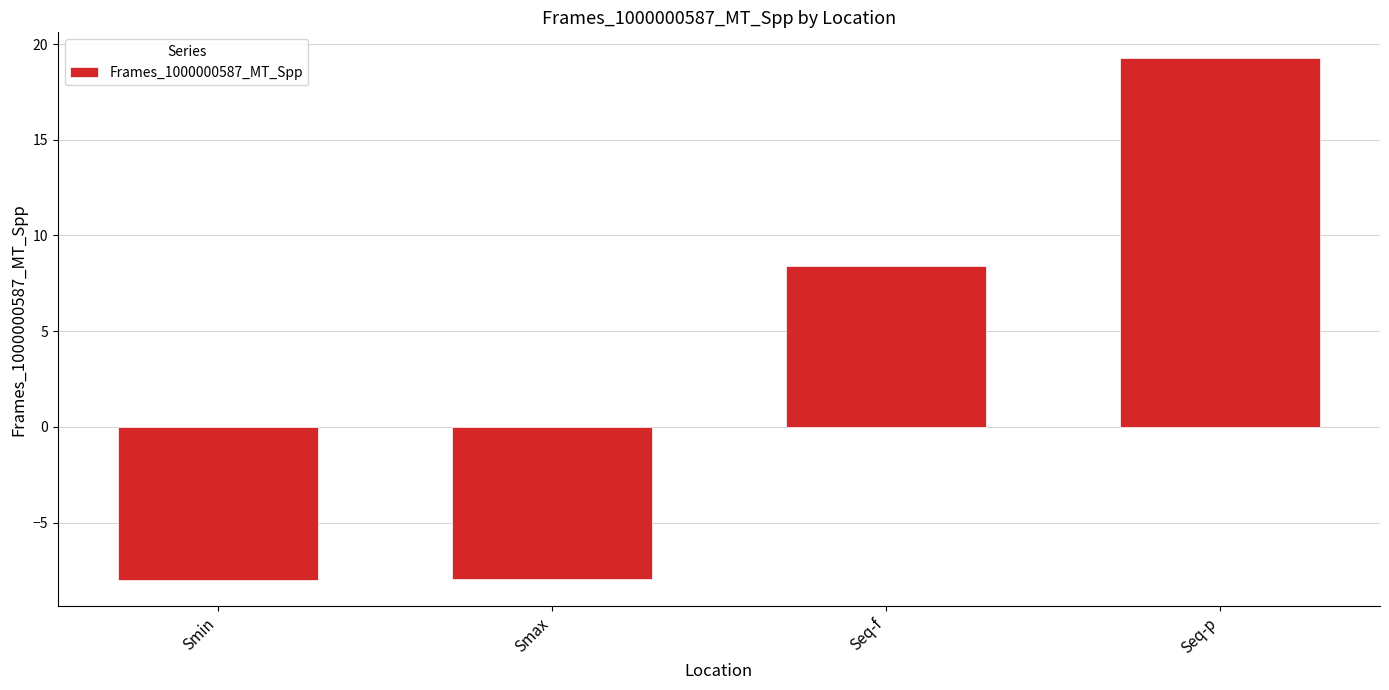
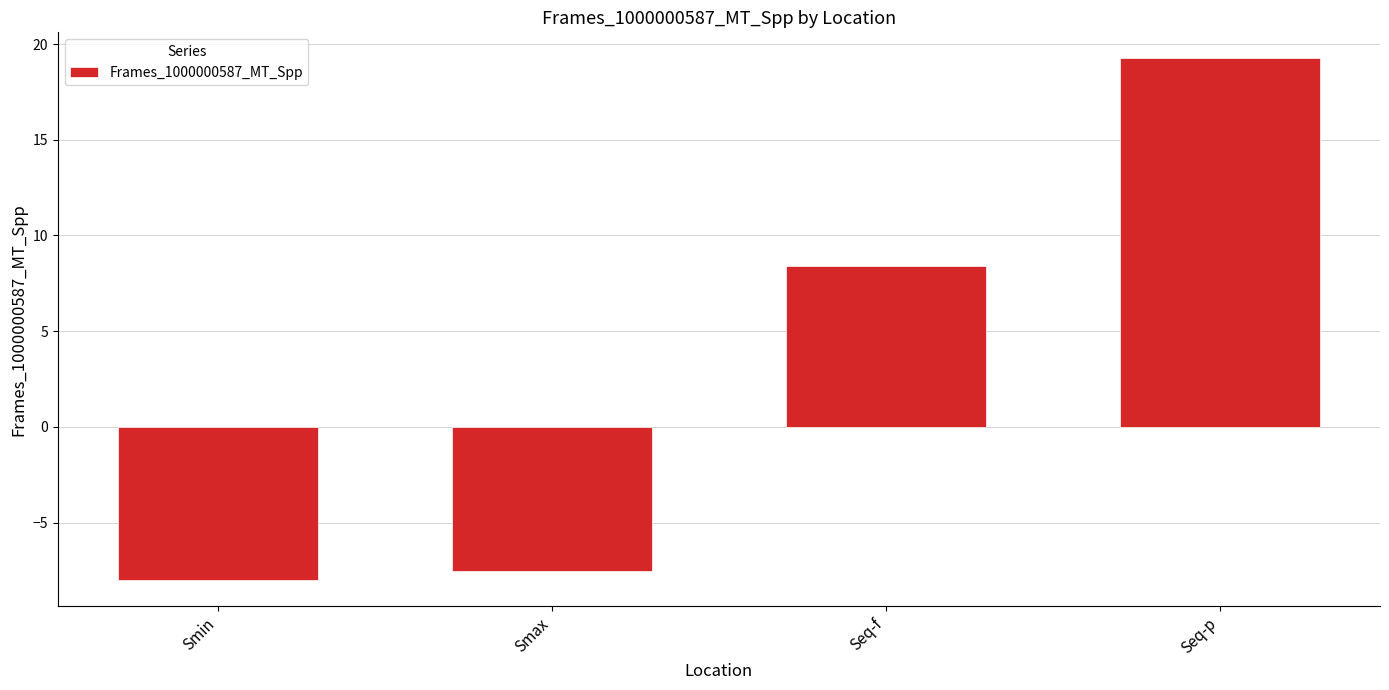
Smax: -8.0 -> -7.5
